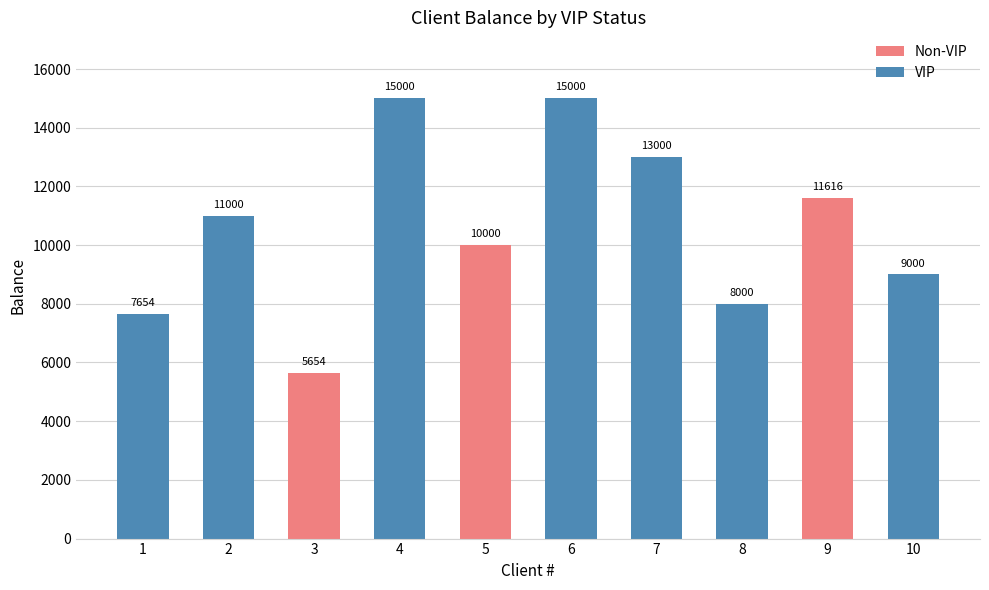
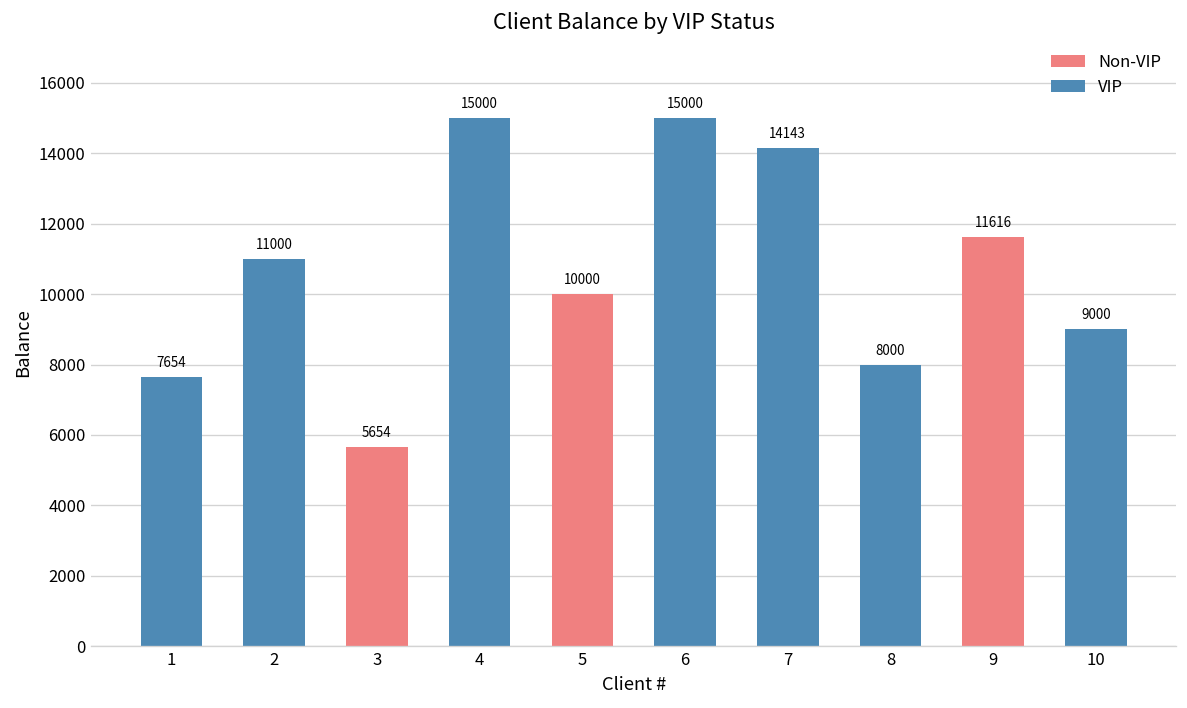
VIP, 7: 13000 -> 14143
